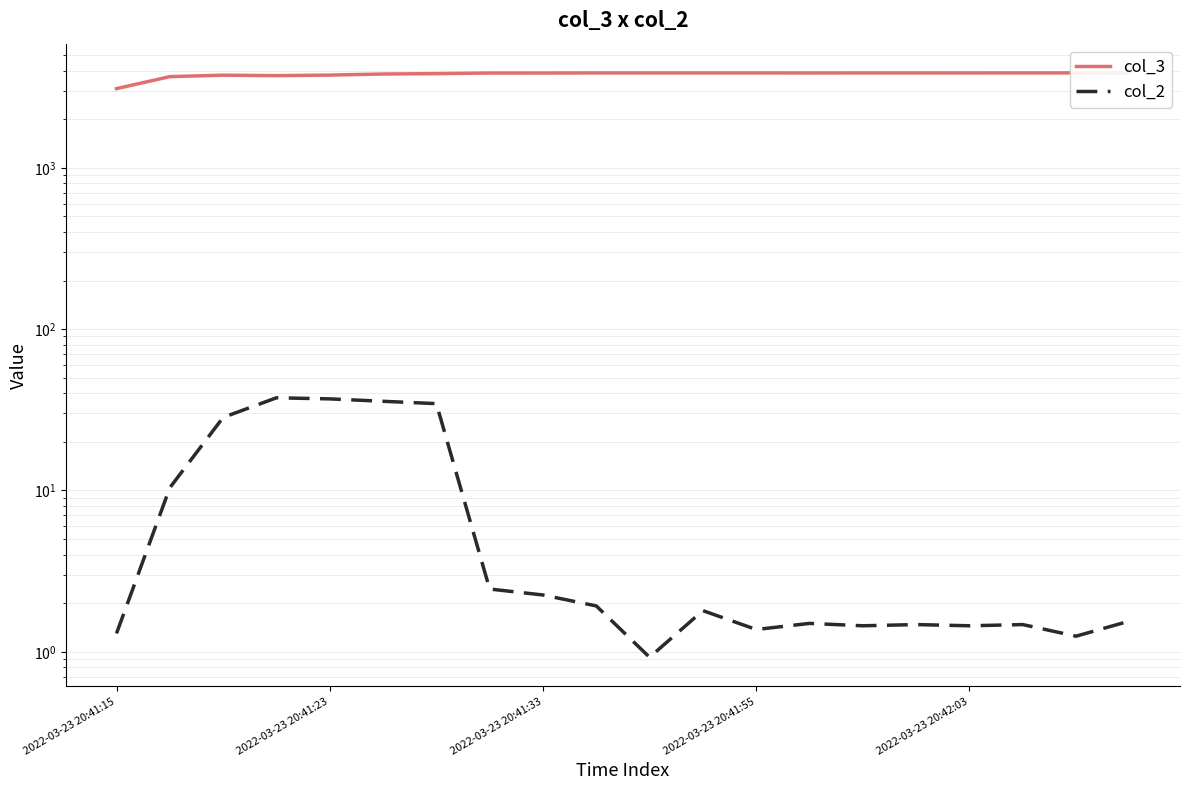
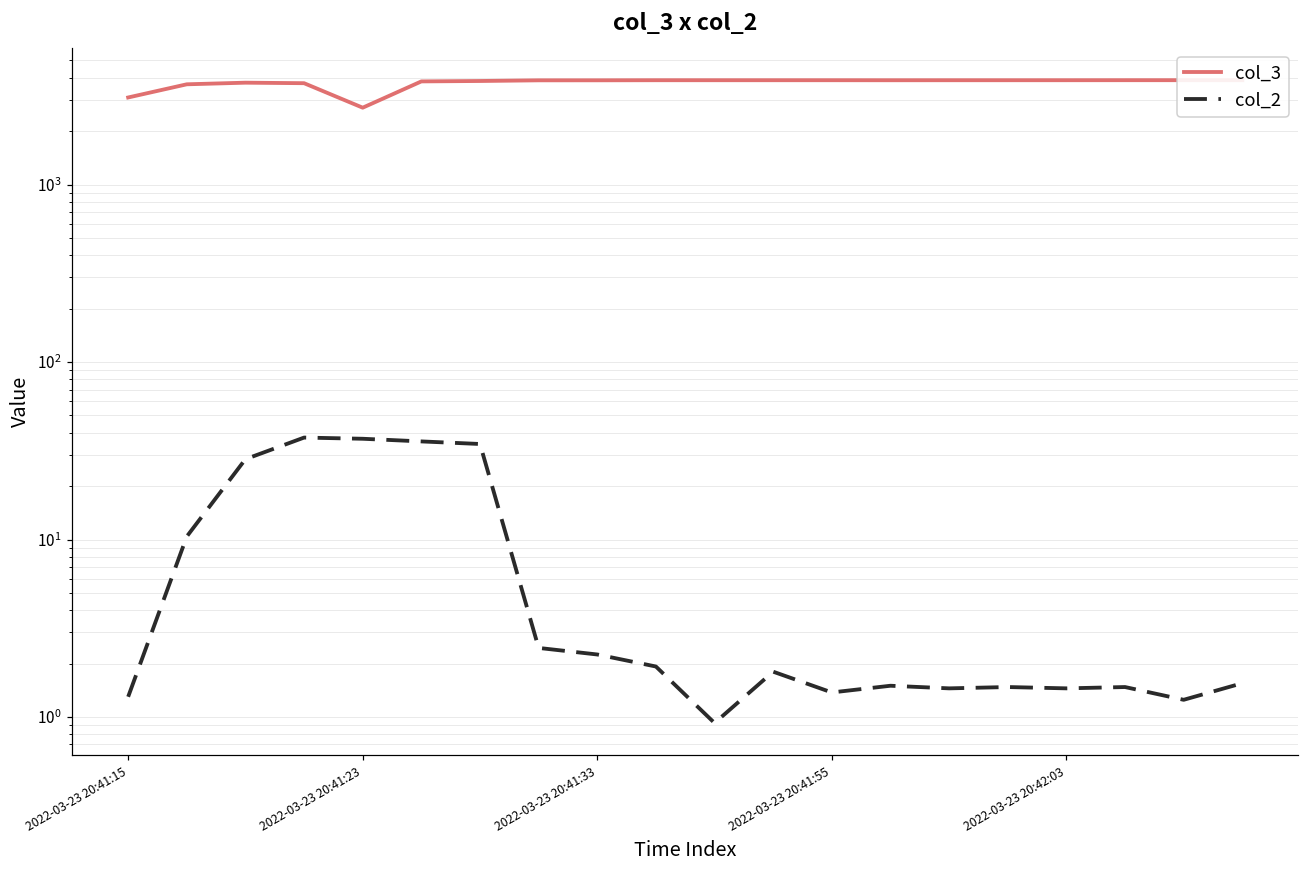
col_3, 2022-03-23 20:41:23: 3800 -> 2700
